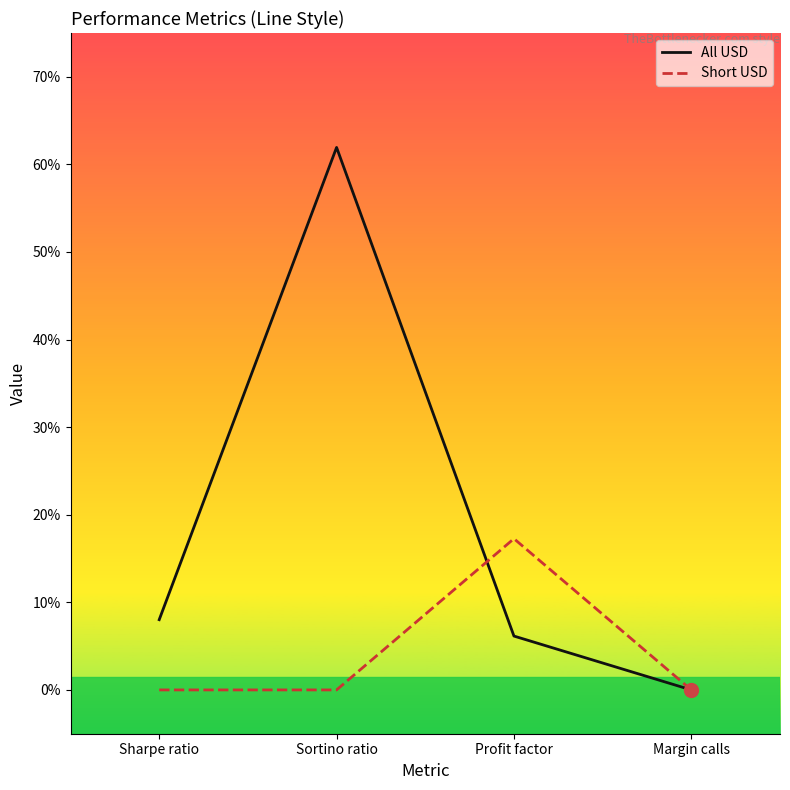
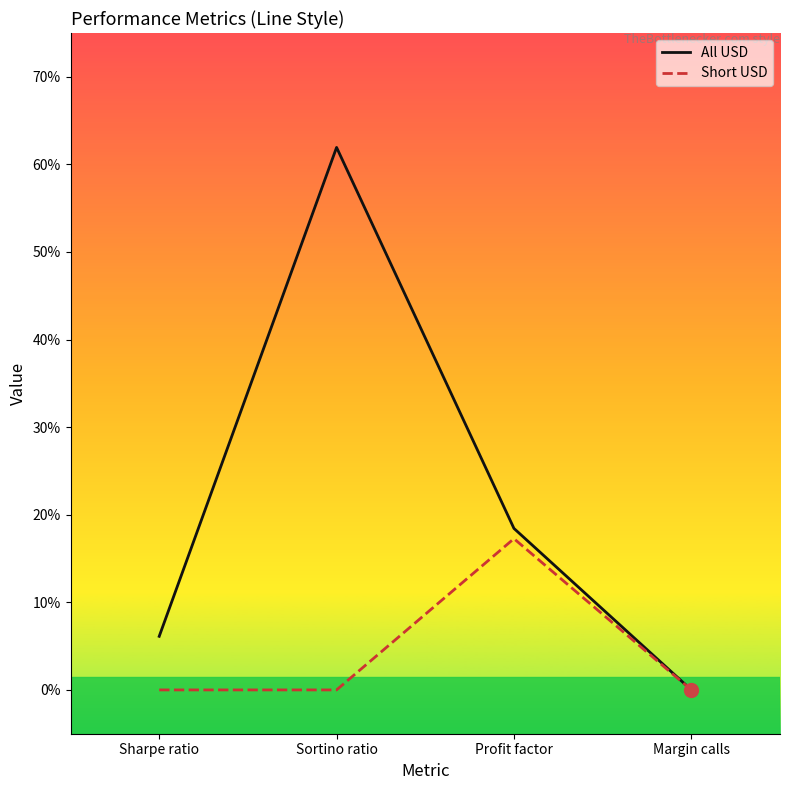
All USD, Sharpe ratio: 8% -> 6%
All USD, Profit factor: 6% -> 18%
